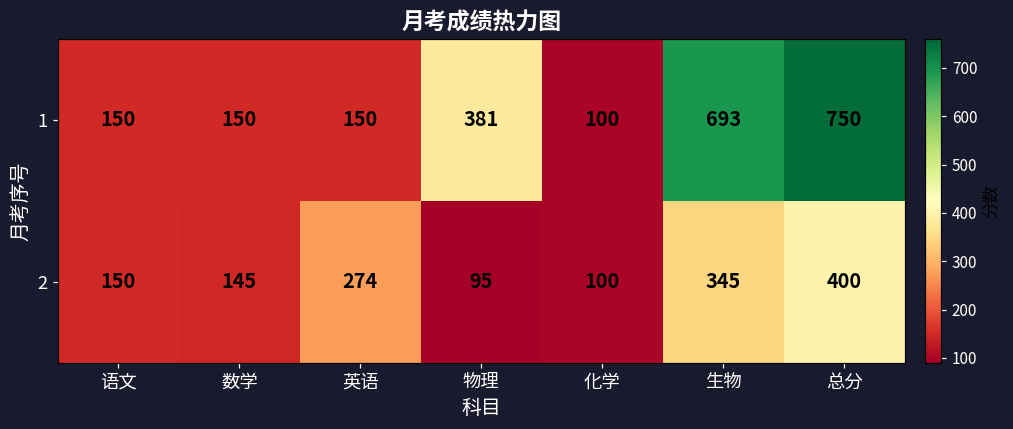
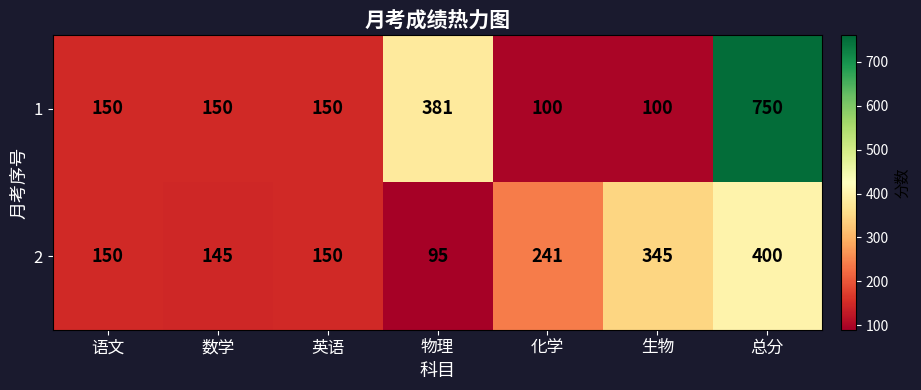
1, 生物: 693 -> 100
2, 英语: 274 -> 150
2, 化学: 100 -> 241
